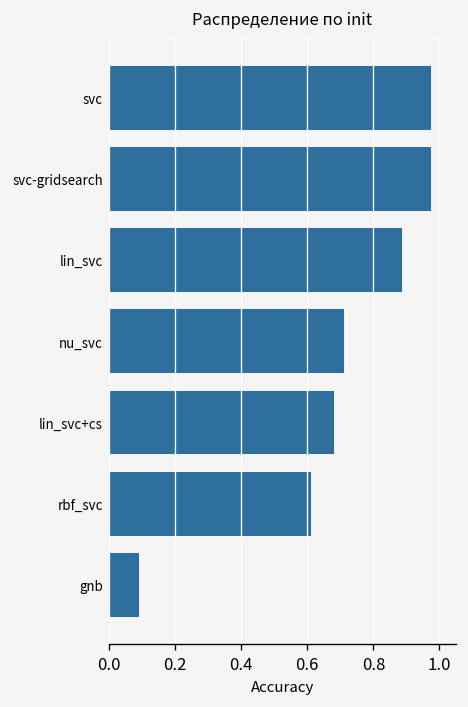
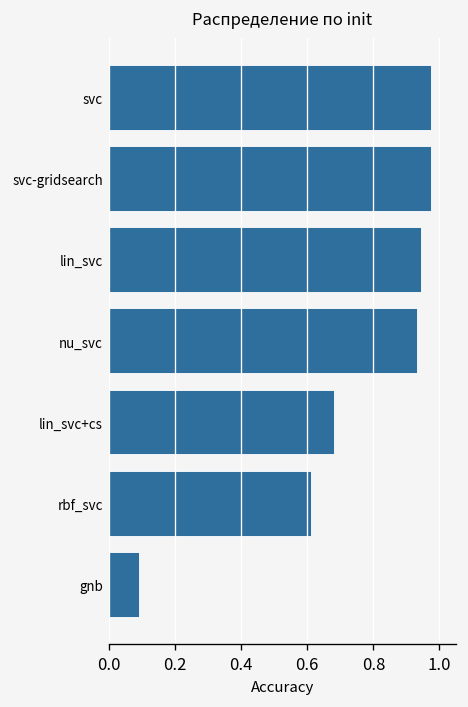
lin_svc: 0.89 -> 0.94
nu_svc: 0.71 -> 0.93
